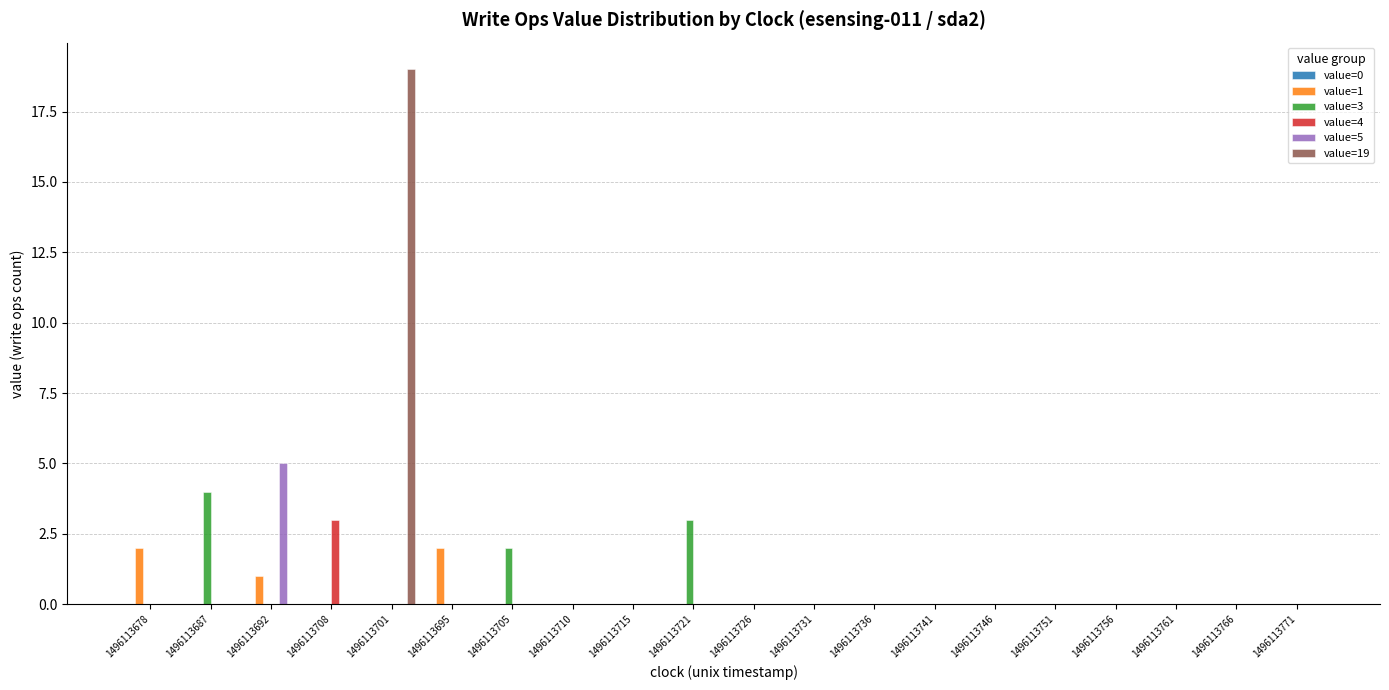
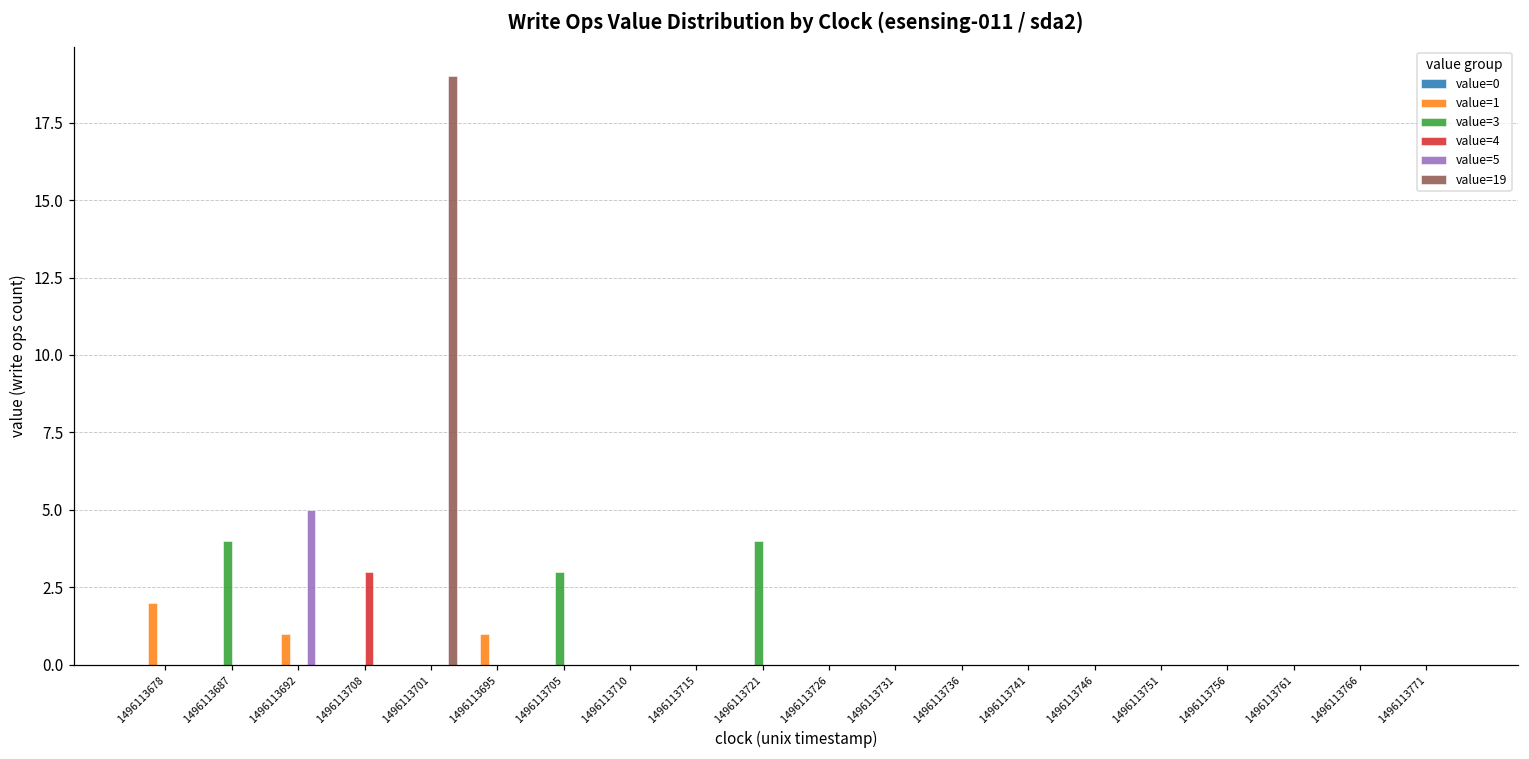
value=1, 1496113695: 2 -> 1
value=3, 1496113705: 2 -> 3
value=3, 1496113721: 3 -> 4
